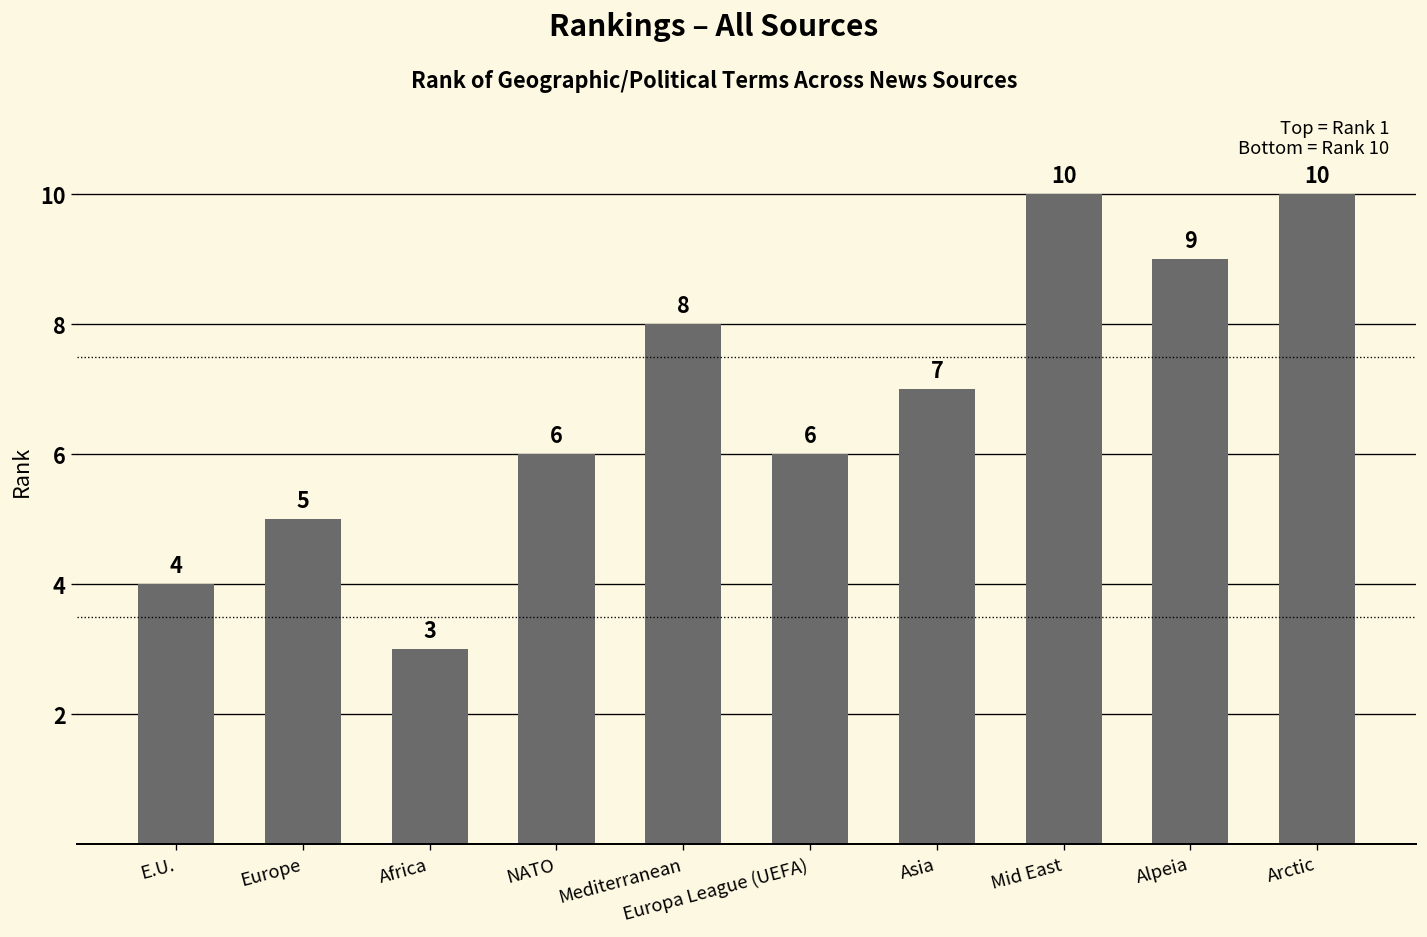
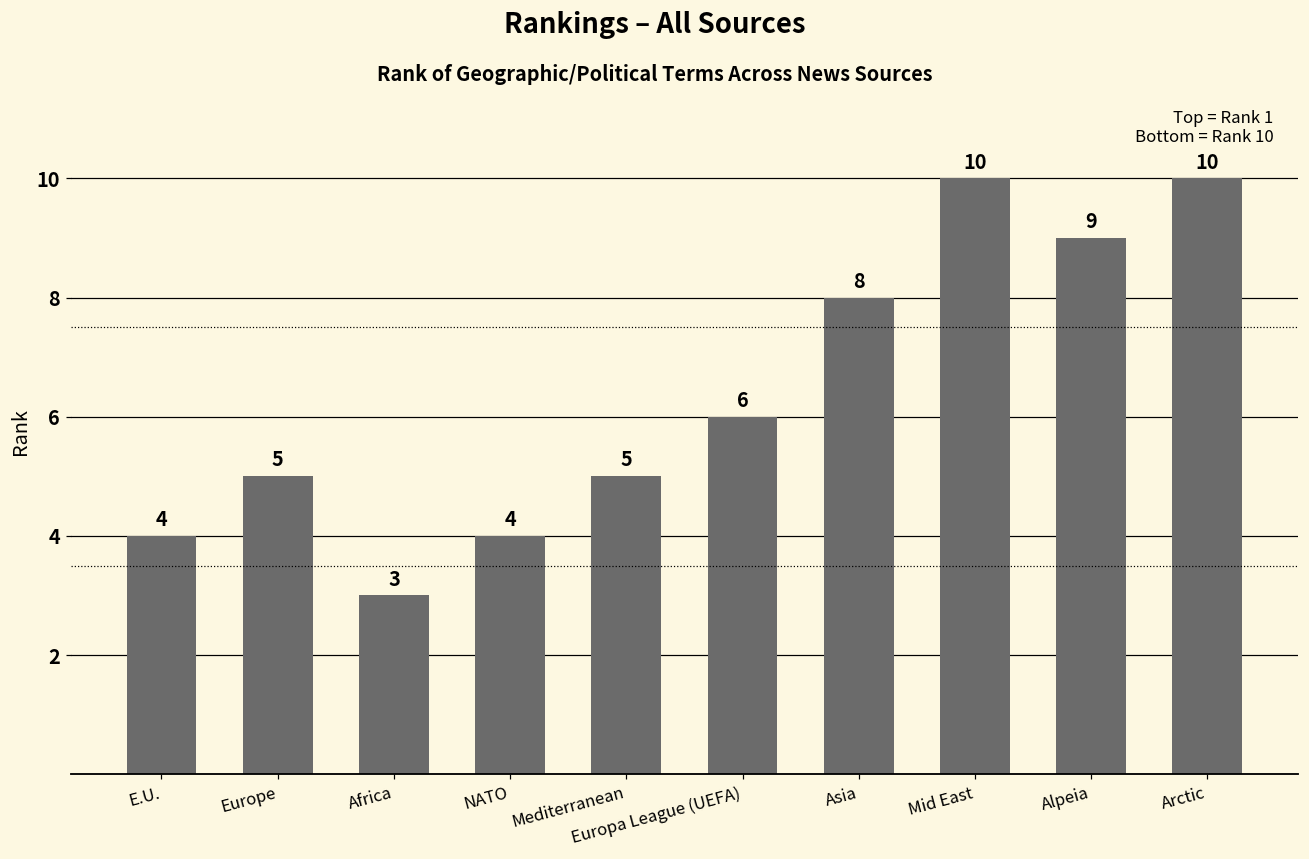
NATO: 6 -> 4
Mediterranean: 8 -> 5
Asia: 7 -> 8
